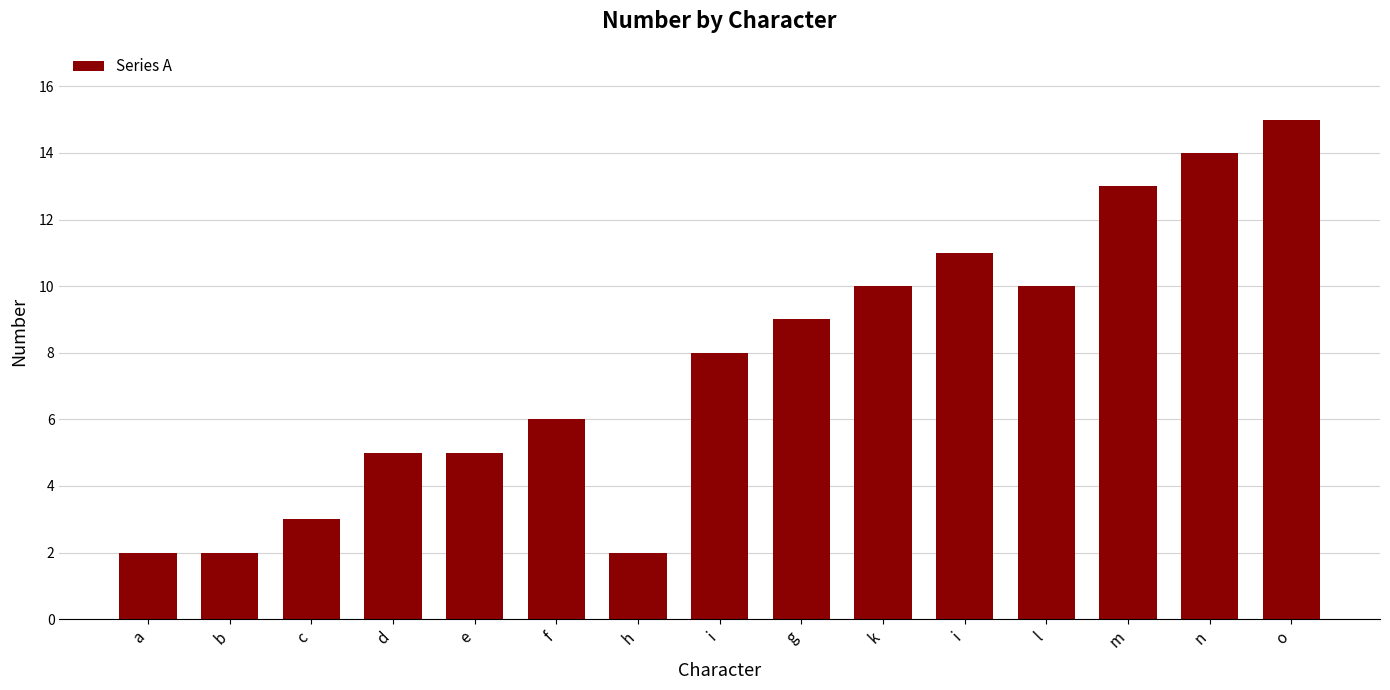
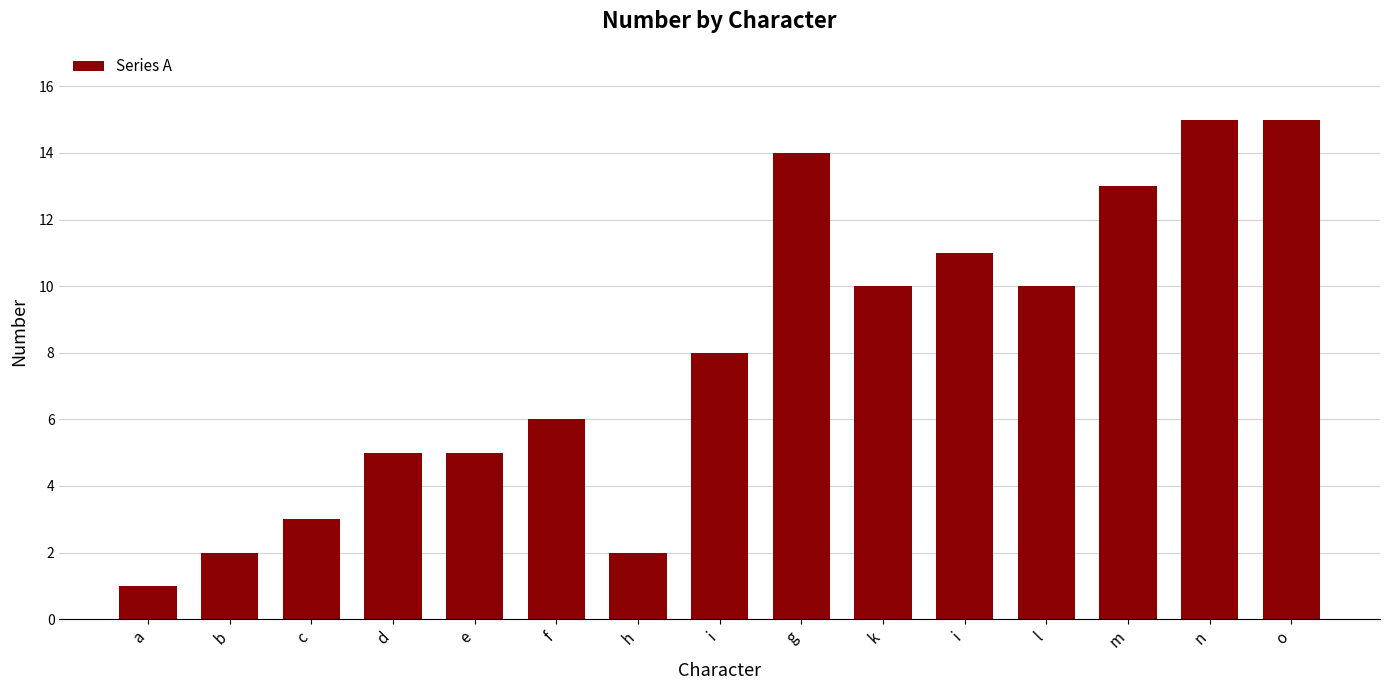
a: 2 -> 1
g: 9 -> 14
n: 14 -> 15
